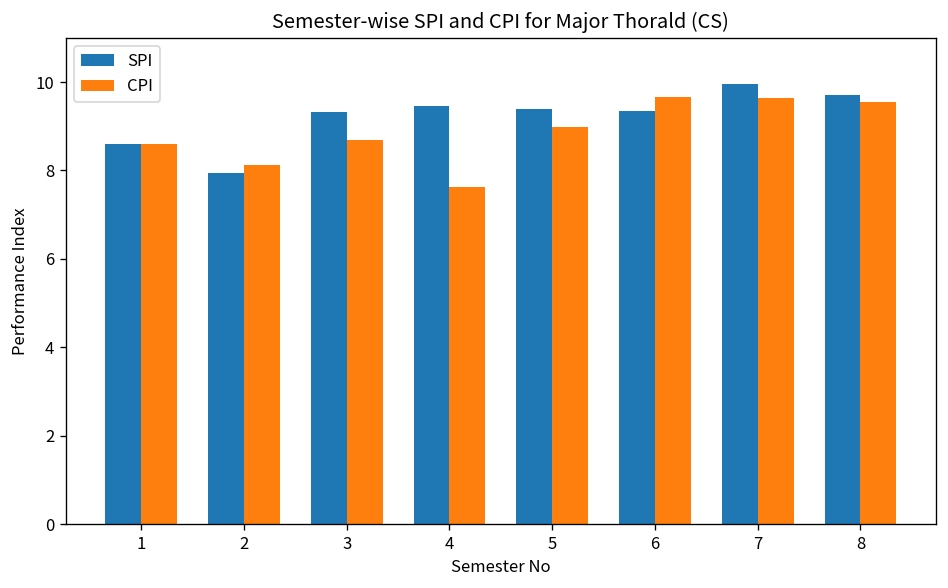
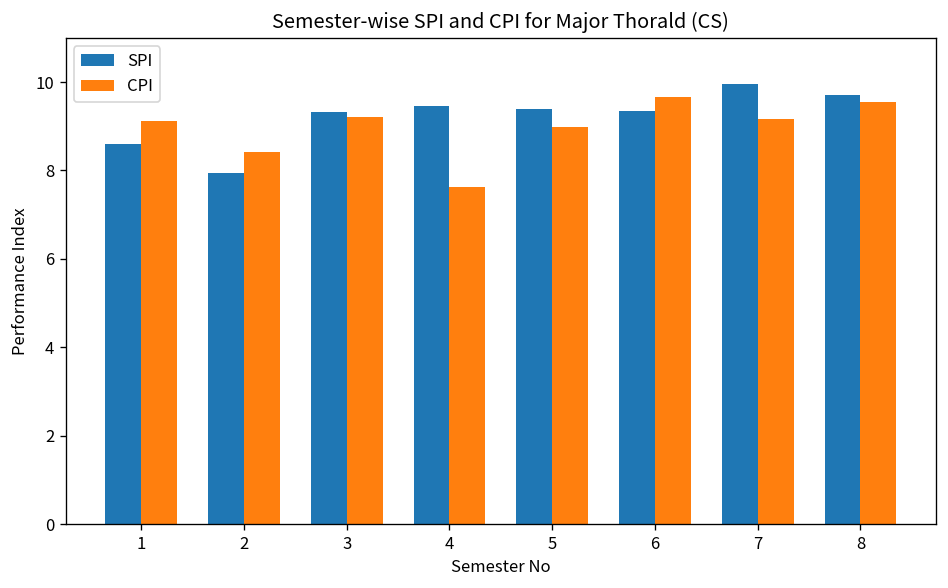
CPI, 1: 8.6 -> 9.1
CPI, 2: 8.1 -> 8.4
CPI, 3: 8.7 -> 9.2
CPI, 7: 9.6 -> 9.2
